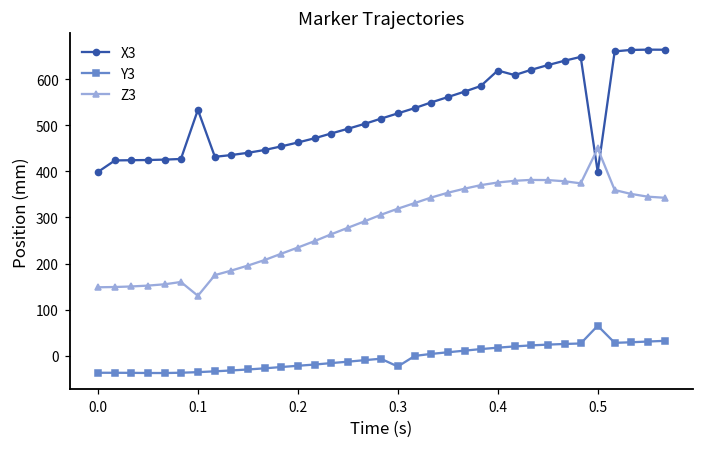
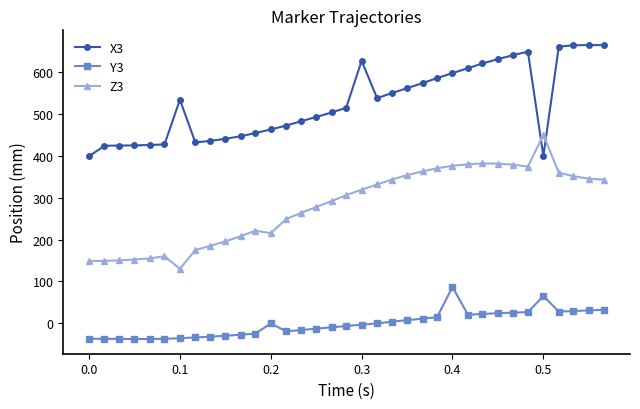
Y3, 0.2: -20 -> 0
Z3, 0.2: 230 -> 220
X3, 0.3: 530 -> 630
Y3, 0.3: -20 -> 0
X3, 0.4: 620 -> 600
Y3, 0.4: 20 -> 90
